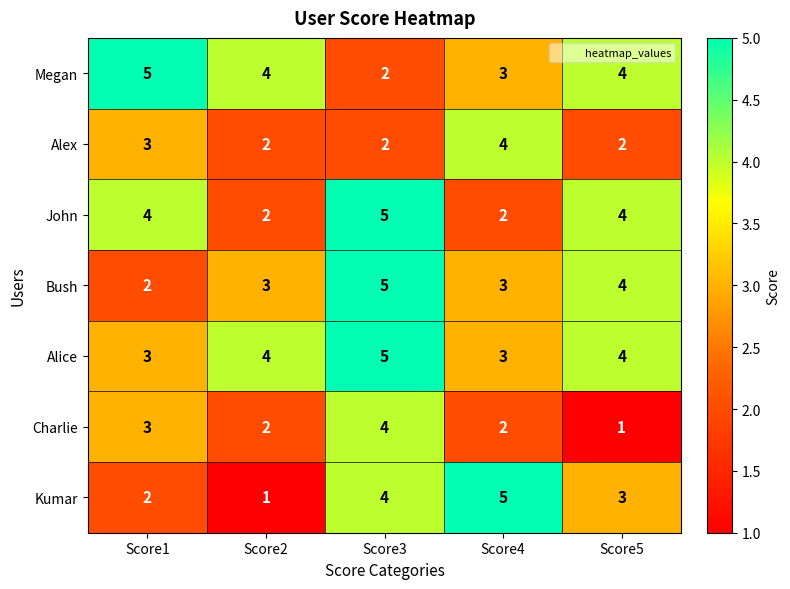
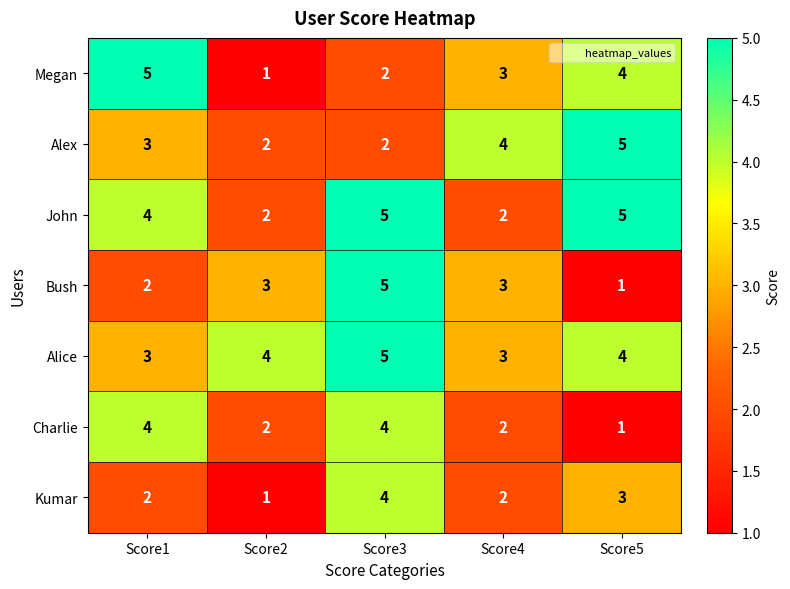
Megan, Score2: 4 -> 1
Alex, Score5: 2 -> 5
John, Score5: 4 -> 5
Bush, Score5: 4 -> 1
Charlie, Score1: 3 -> 4
Kumar, Score4: 5 -> 2
